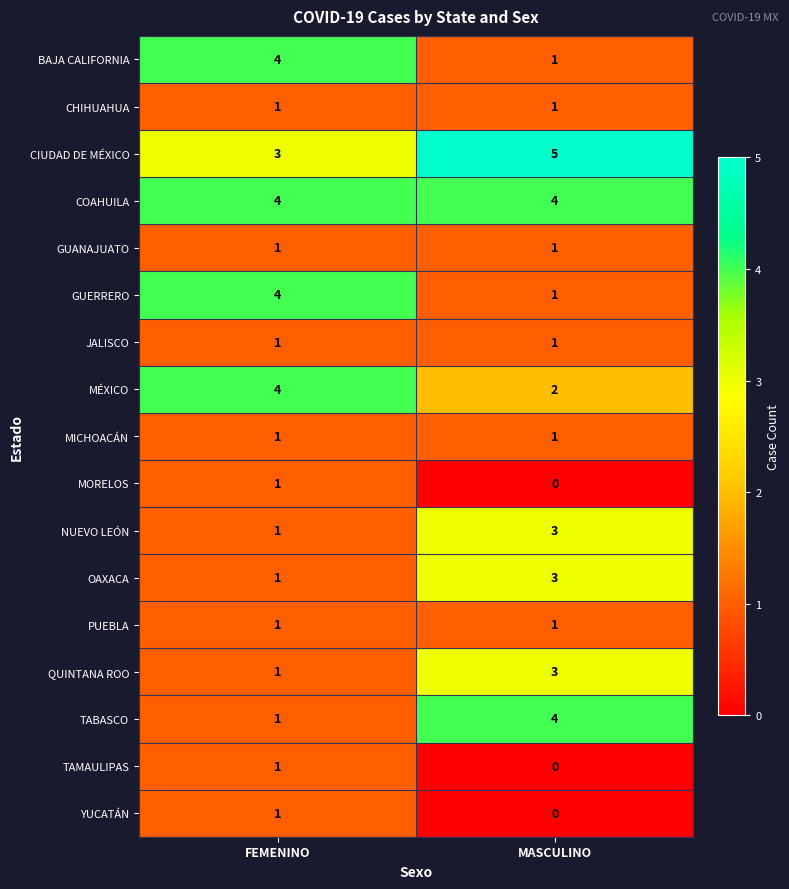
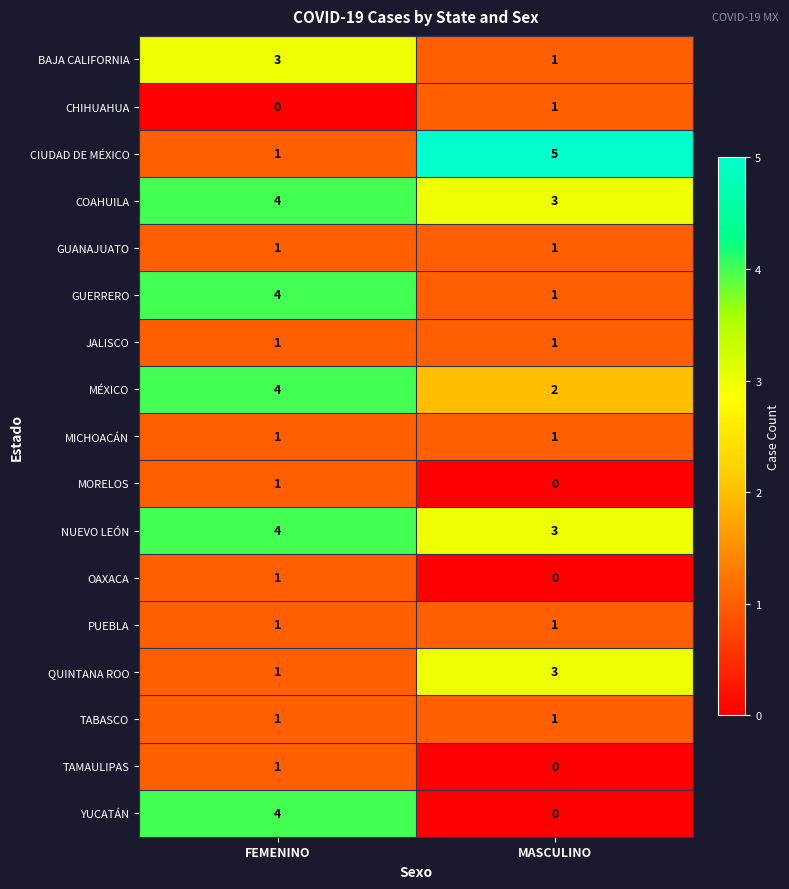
BAJA CALIFORNIA, FEMENINO: 4 -> 3
CHIHUAHUA, FEMENINO: 1 -> 0
CIUDAD DE MÉXICO, FEMENINO: 3 -> 1
COAHUILA, MASCULINO: 4 -> 3
NUEVO LEÓN, FEMENINO: 1 -> 4
OAXACA, MASCULINO: 3 -> 0
TABASCO, MASCULINO: 4 -> 1
YUCATÁN, FEMENINO: 1 -> 4
